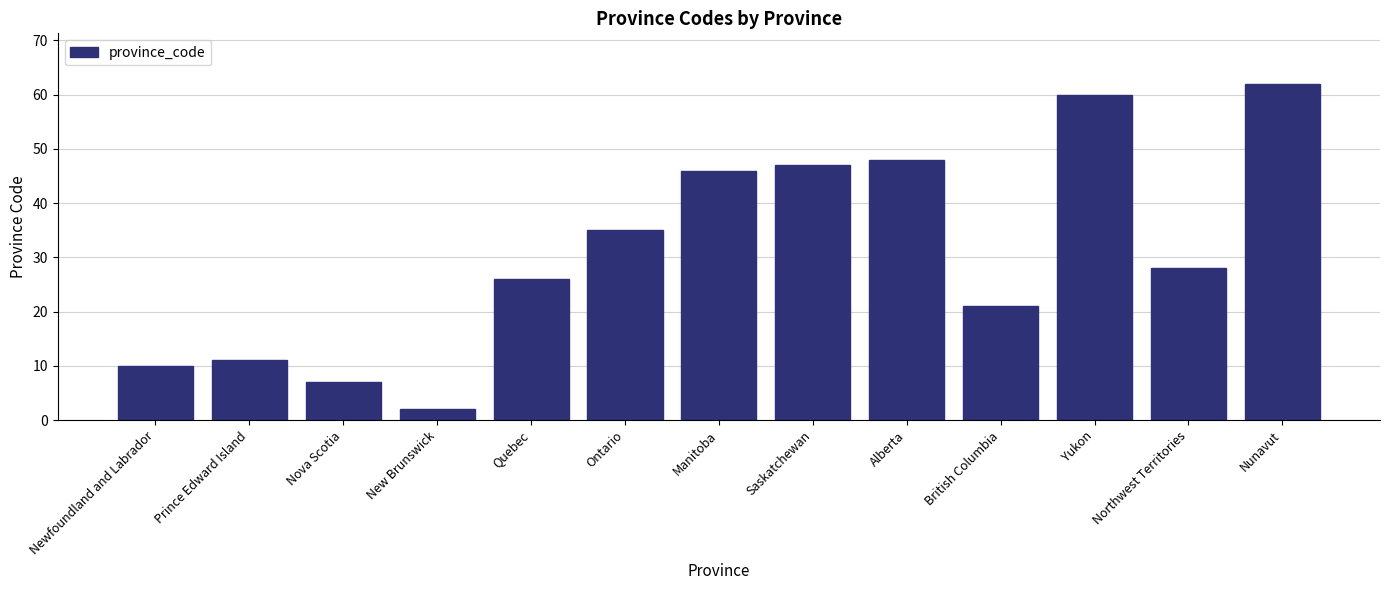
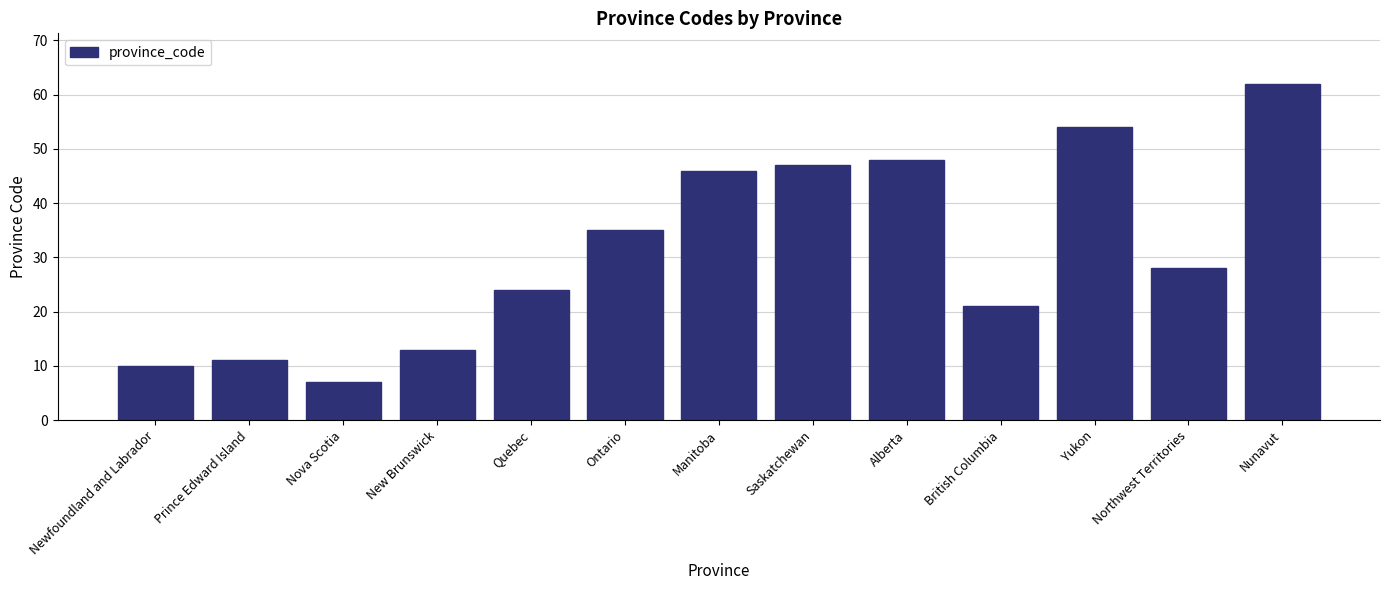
New Brunswick: 2 -> 13
Quebec: 26 -> 24
Yukon: 60 -> 54
